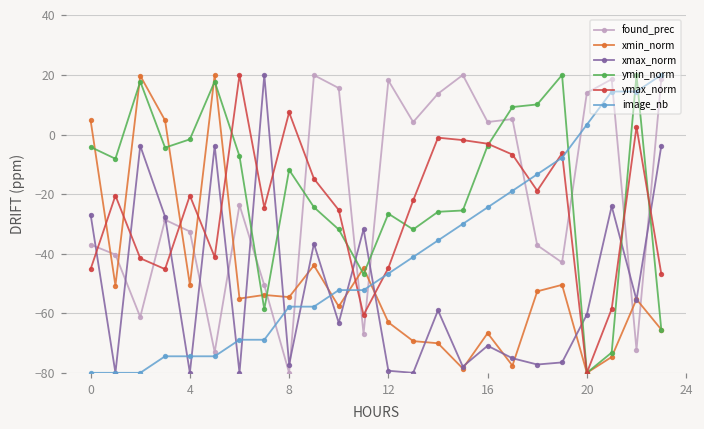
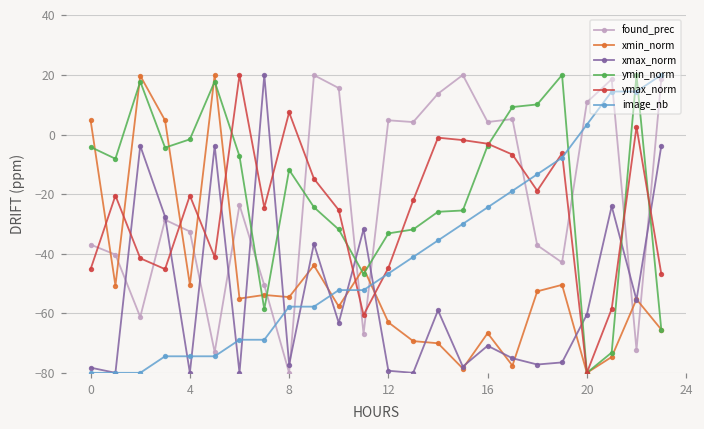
xmax_norm, 0: -27 -> -78
found_prec, 12: 18 -> 5
ymin_norm, 12: -27 -> -33
found_prec, 20: 14 -> 11
